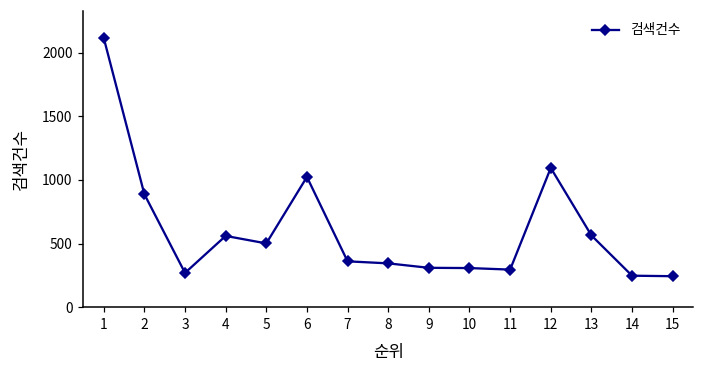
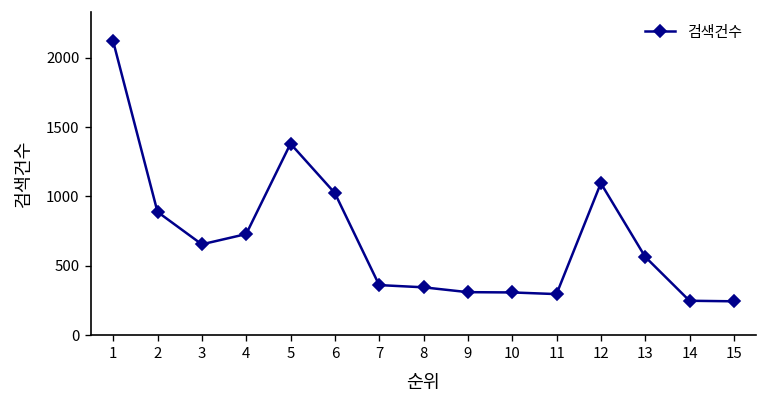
3: 270 -> 650
4: 560 -> 730
5: 500 -> 1380
